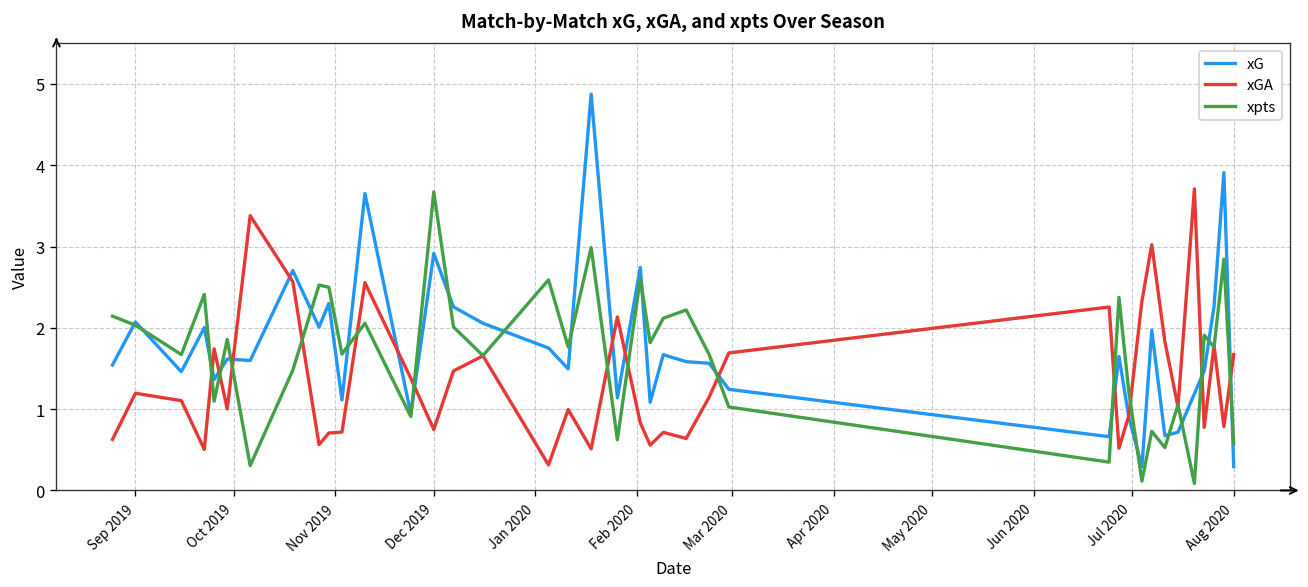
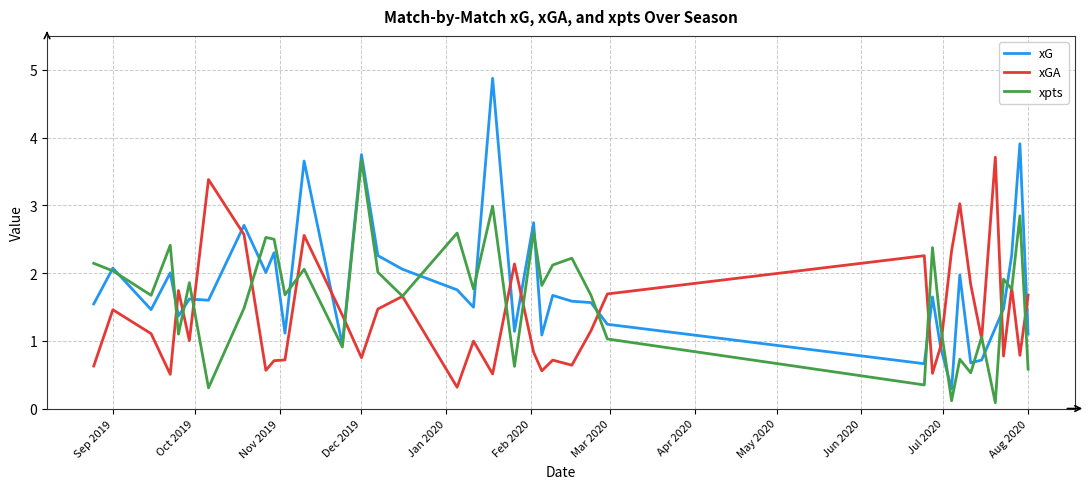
xGA, Sep 2019: 1.2 -> 1.5
xG, Dec 2019: 2.9 -> 3.7
xG, Aug 2020: 0.3 -> 1.1
